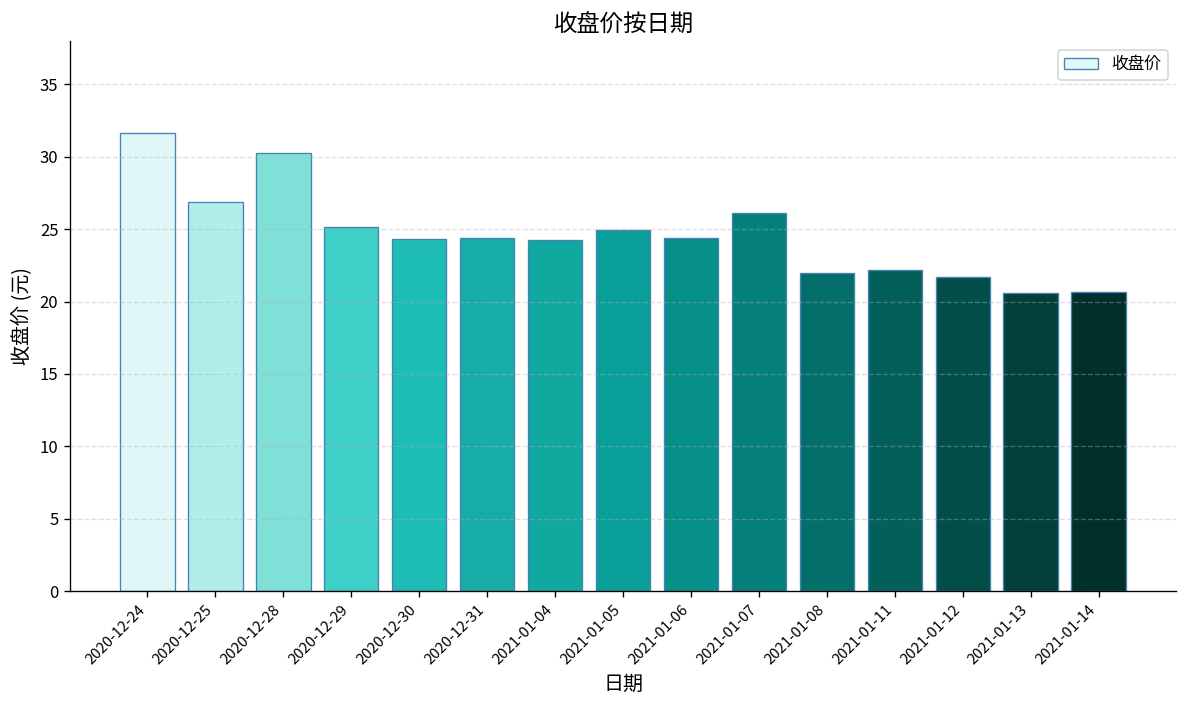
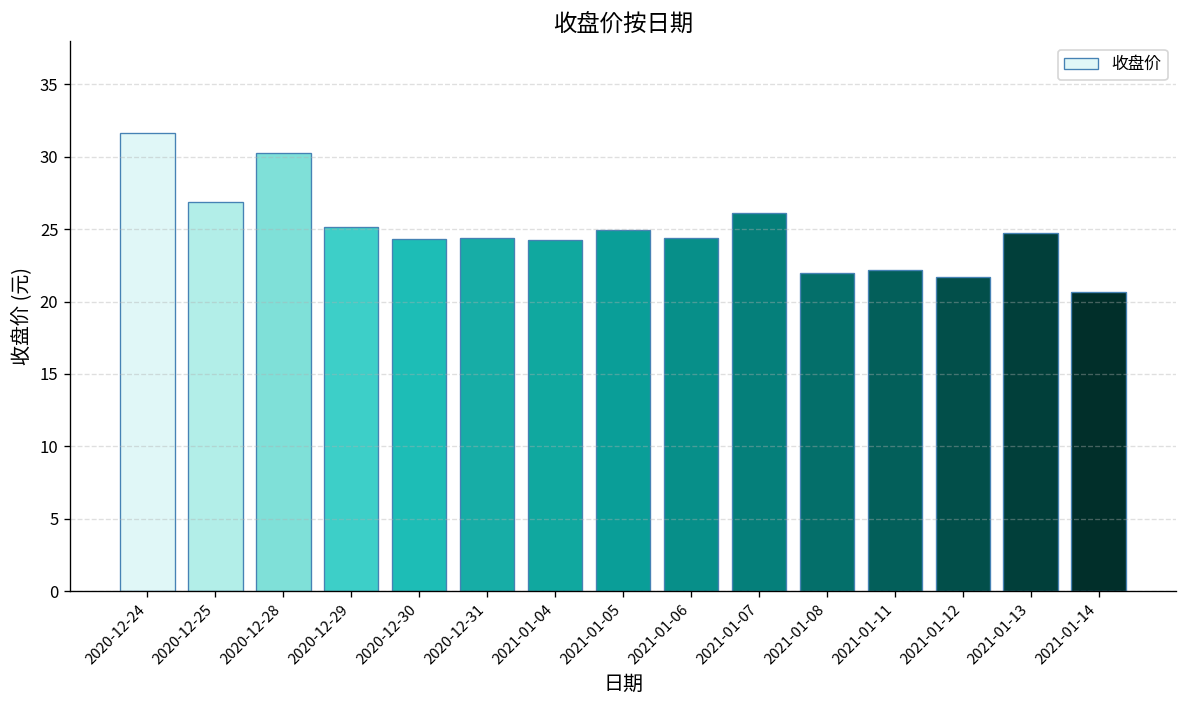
2021-01-13: 20.6 -> 24.7
